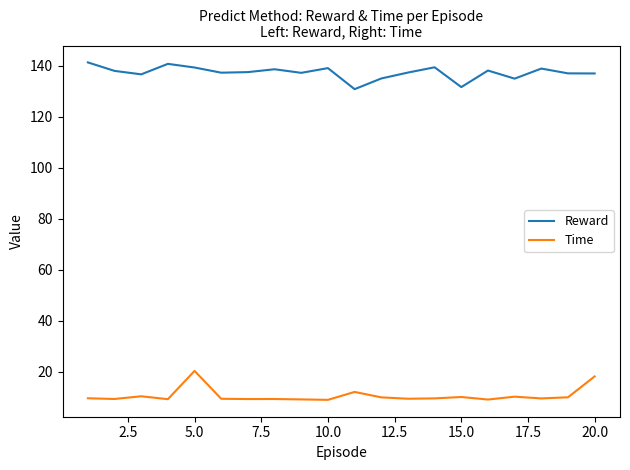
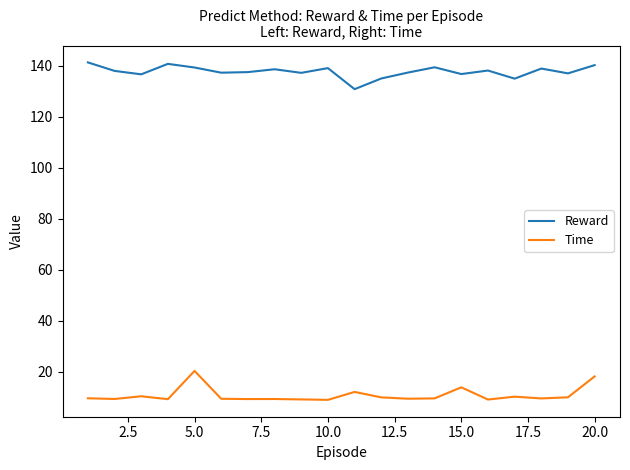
Reward, 15.0: 132 -> 137
Time, 15.0: 10 -> 14
Reward, 20.0: 137 -> 140
